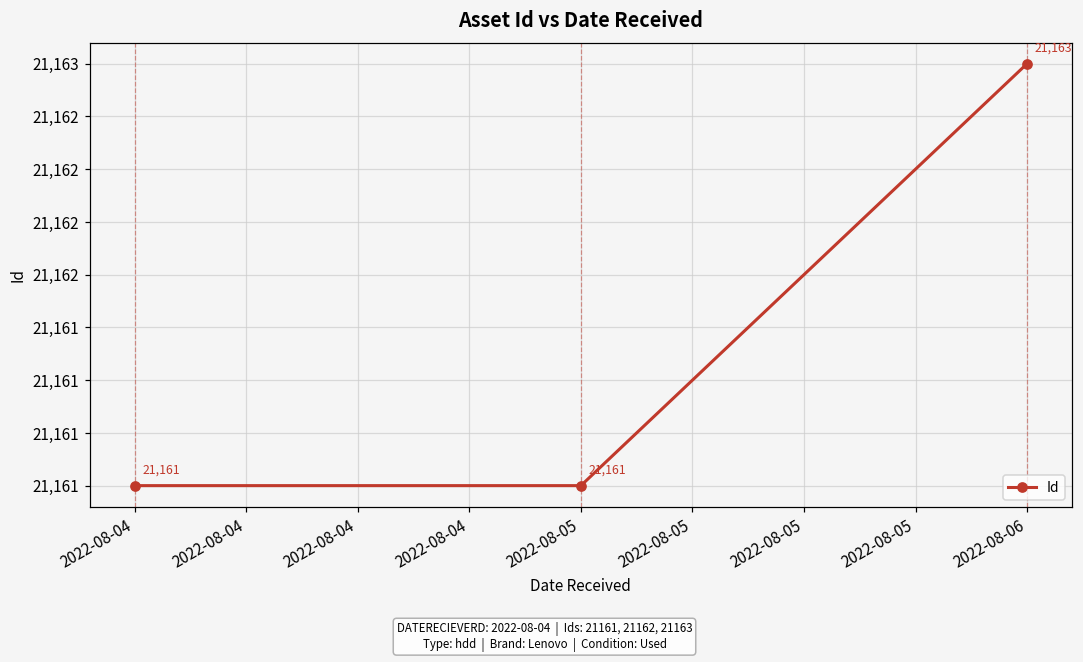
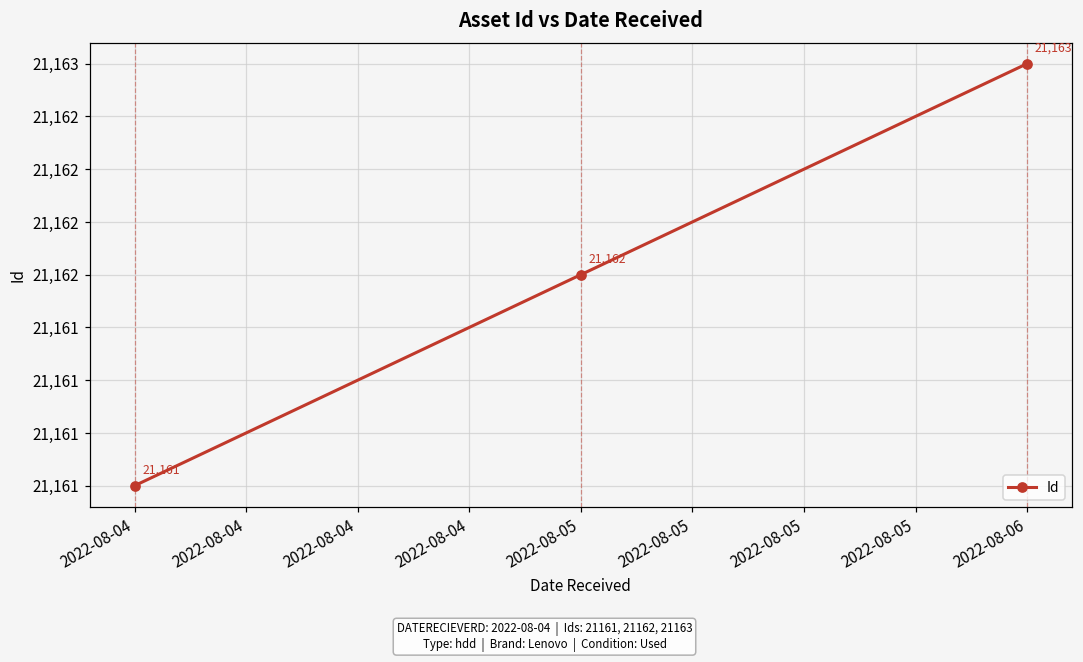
2022-08-05: 21,161 -> 21,162
